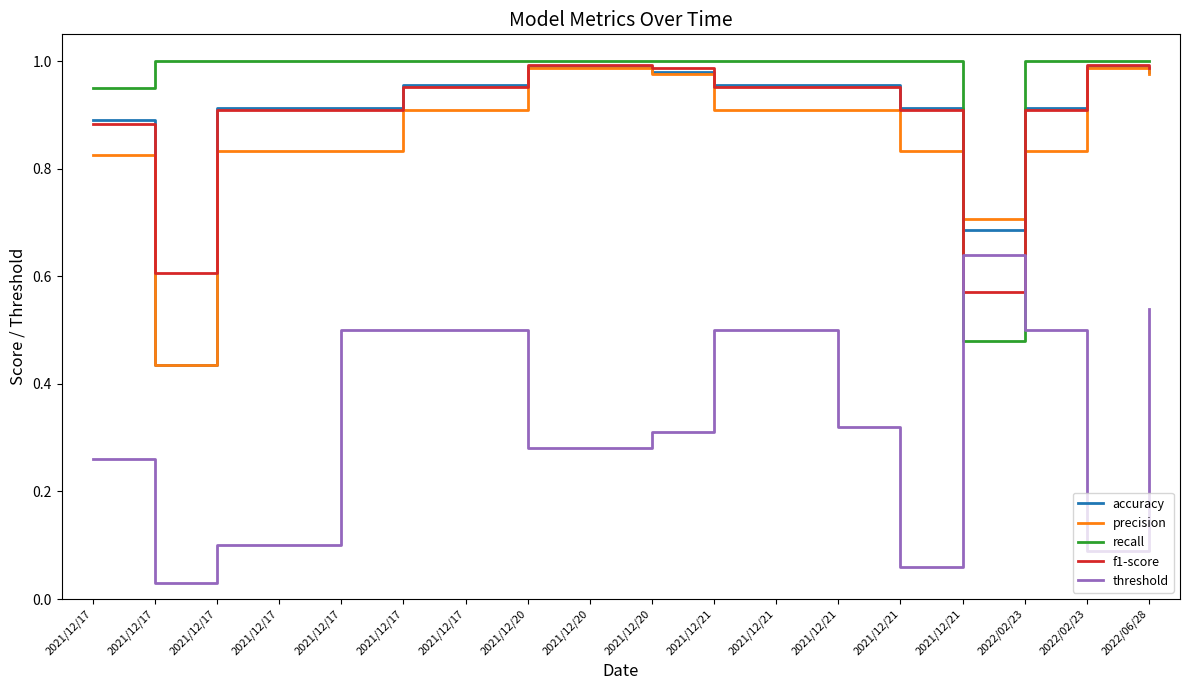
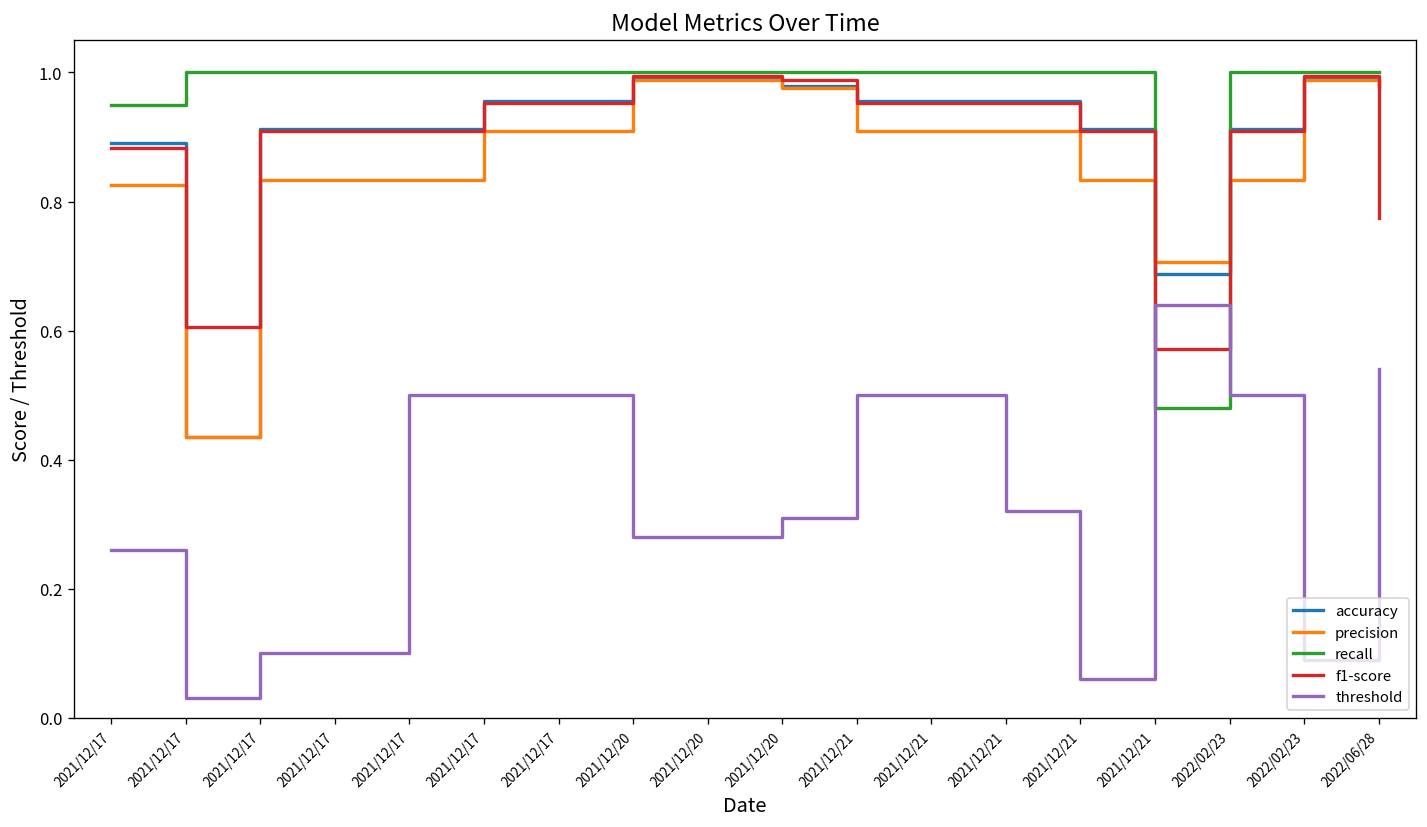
f1-score, 2022/06/28: 0.99 -> 0.77
